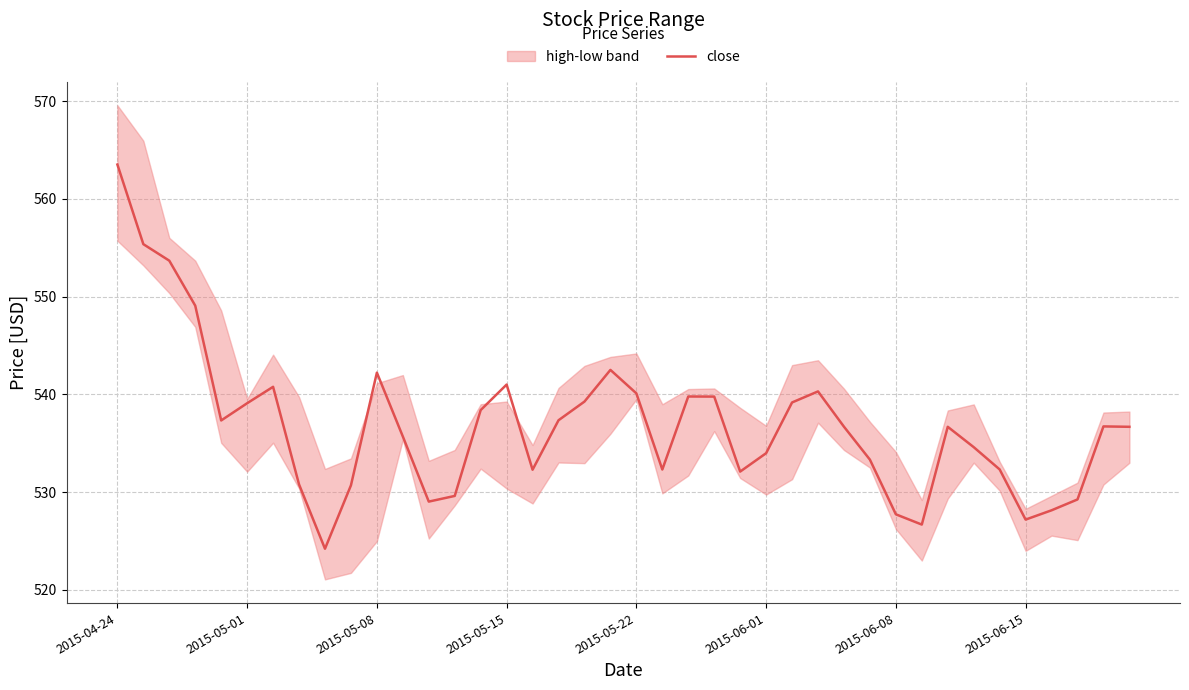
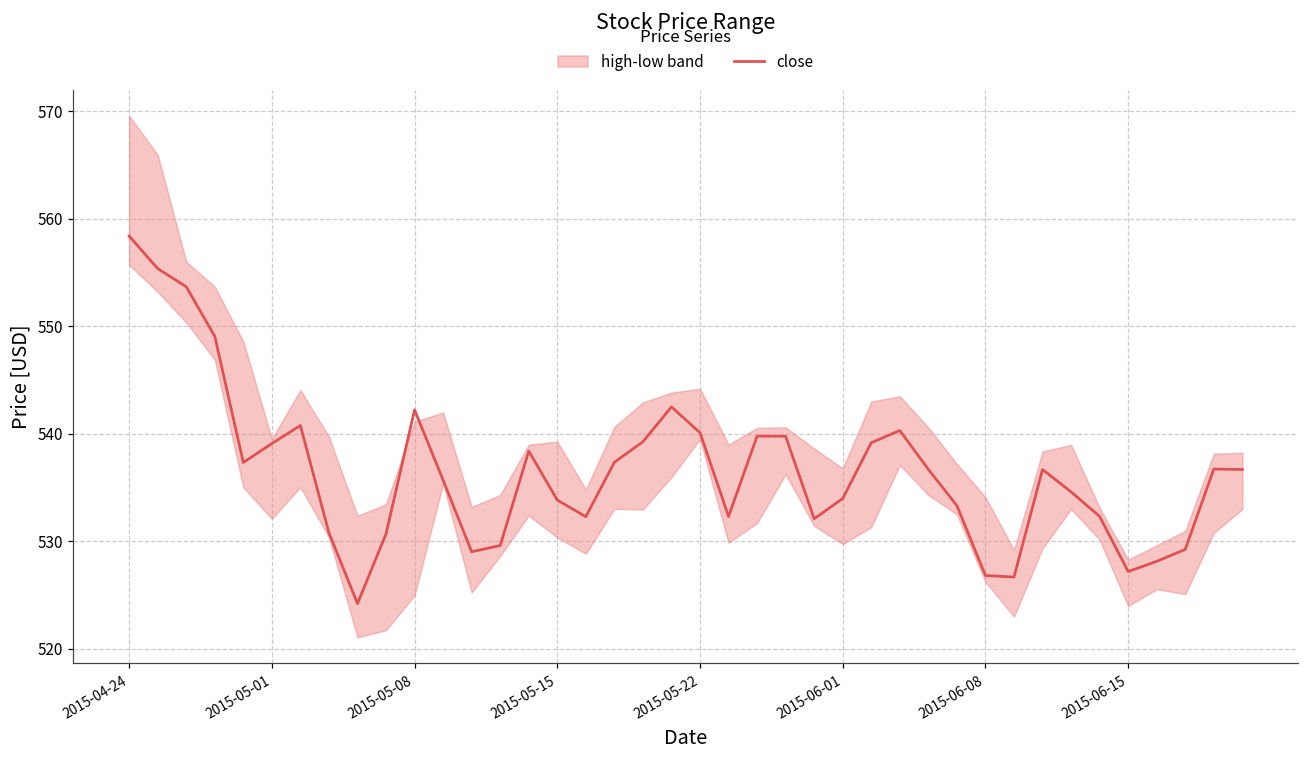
close, 2015-04-24: 564 -> 558
close, 2015-05-15: 541 -> 534
close, 2015-06-08: 528 -> 527
